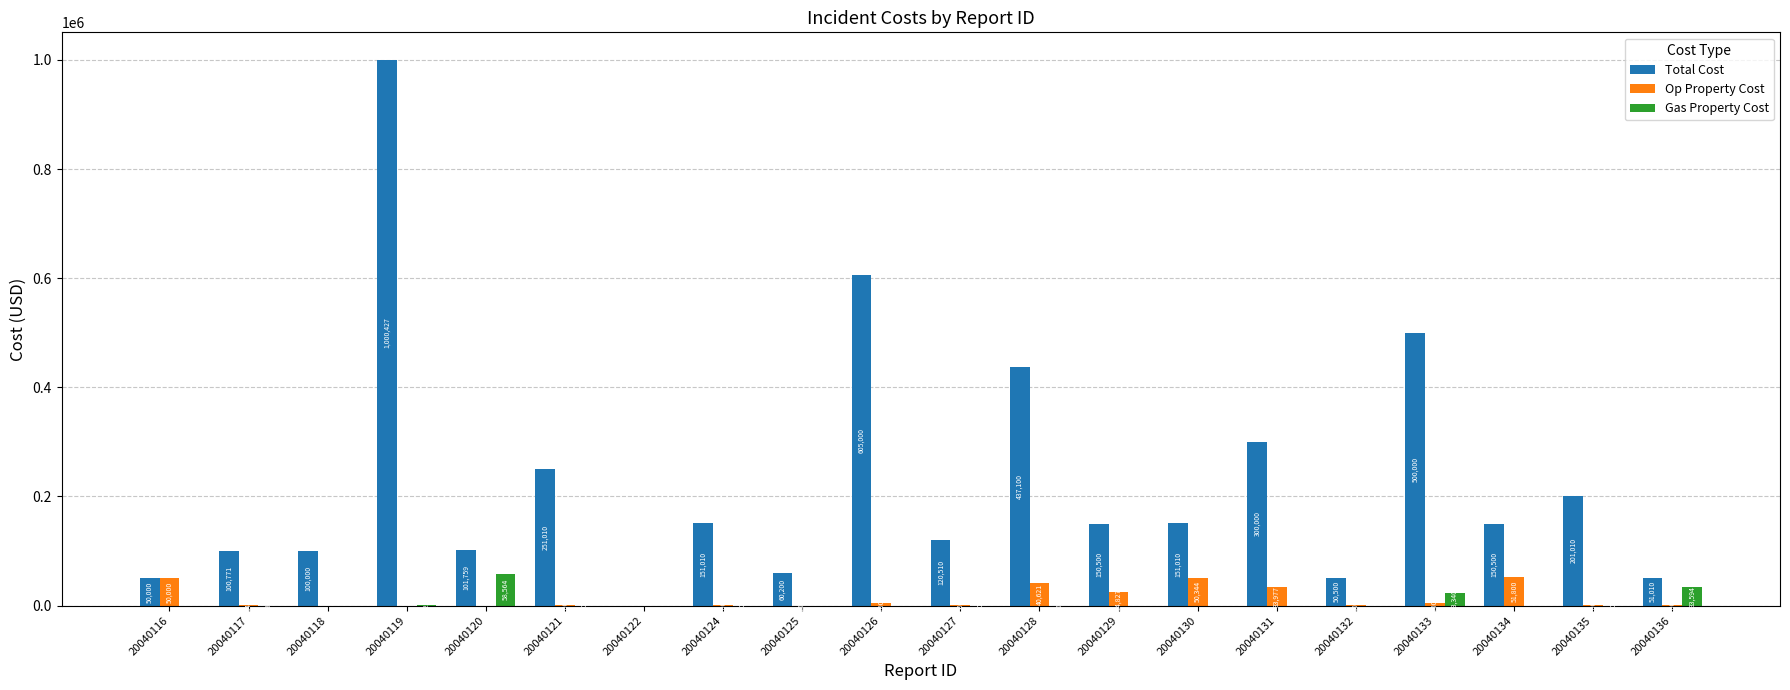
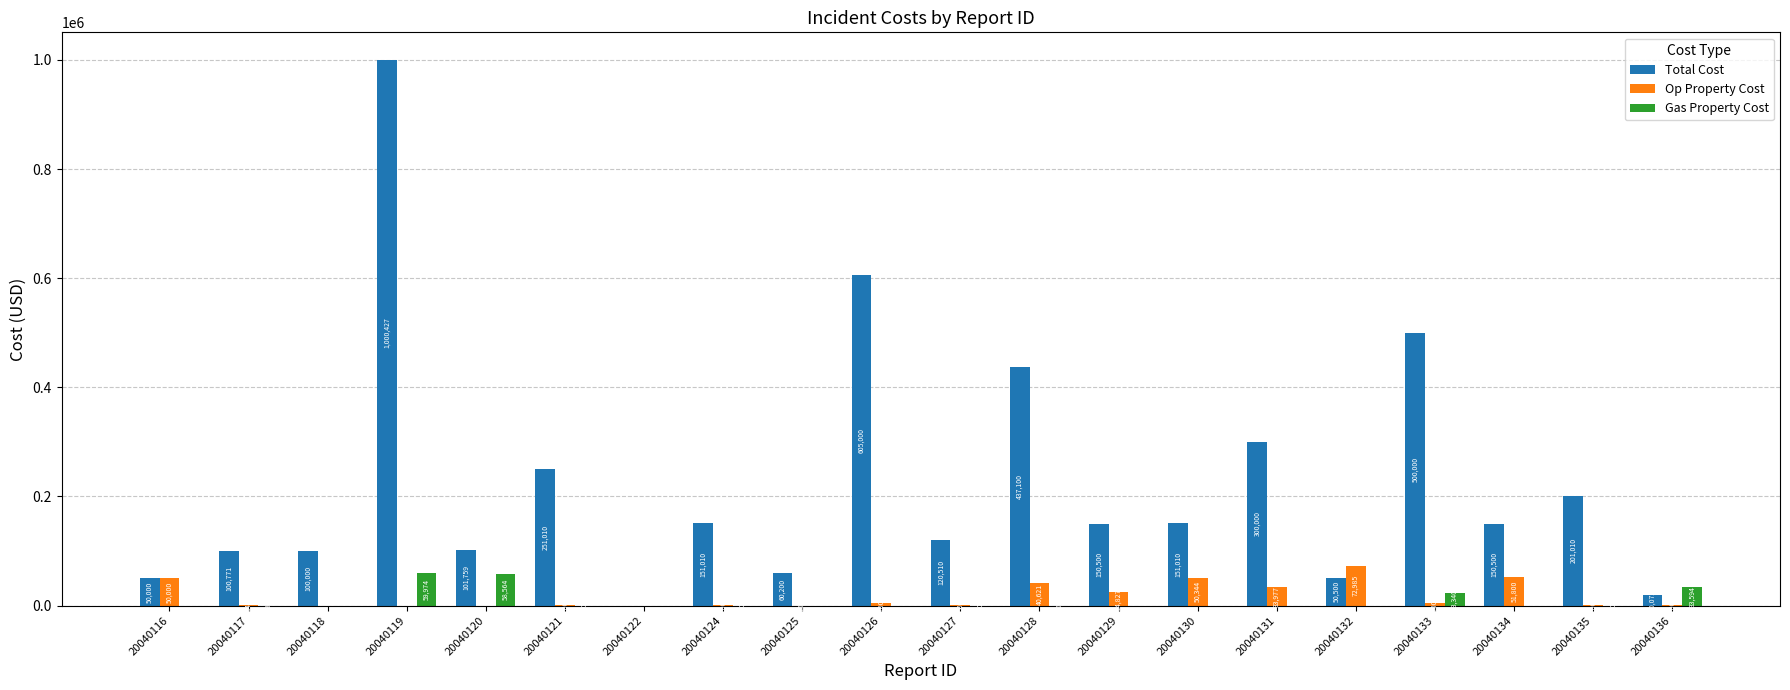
Gas Property Cost, 20040119: 0 -> 60000
Op Property Cost, 20040132: 0 -> 70000
Total Cost, 20040136: 51,010 -> 20,072
